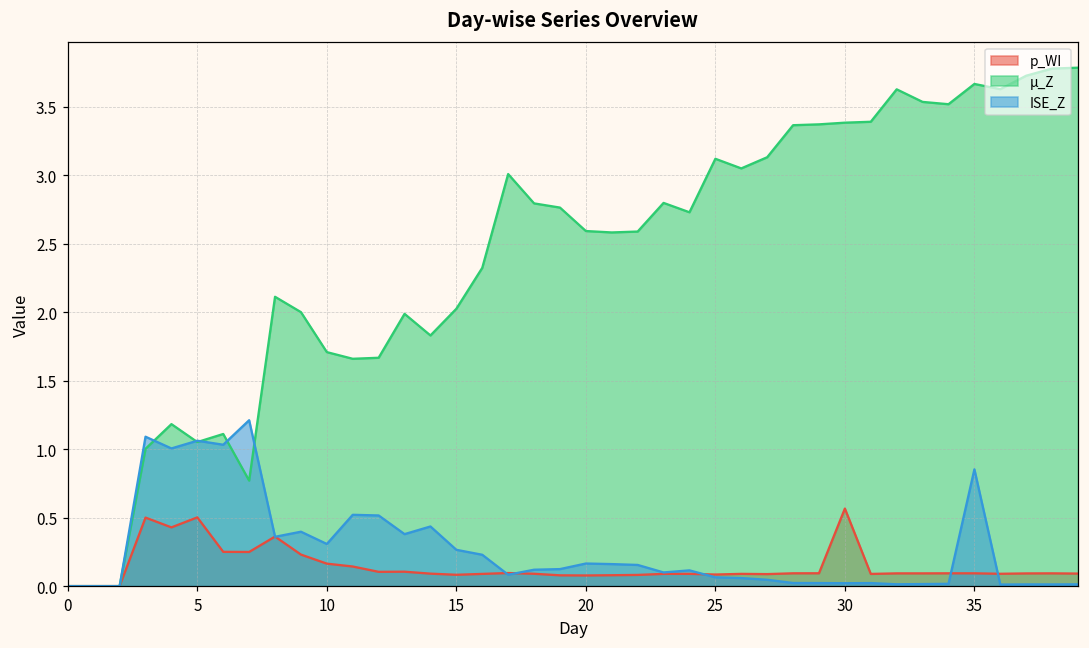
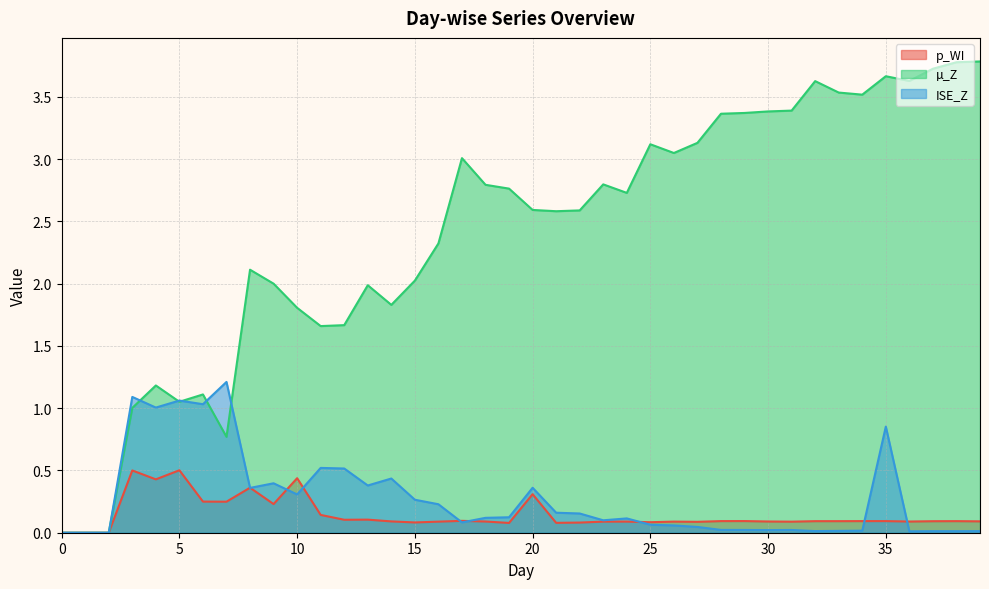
p_WI, 10: 0.16 -> 0.44
µ_Z, 10: 1.71 -> 1.81
p_WI, 20: 0.08 -> 0.31
ISE_Z, 20: 0.16 -> 0.36
p_WI, 30: 0.57 -> 0.09
